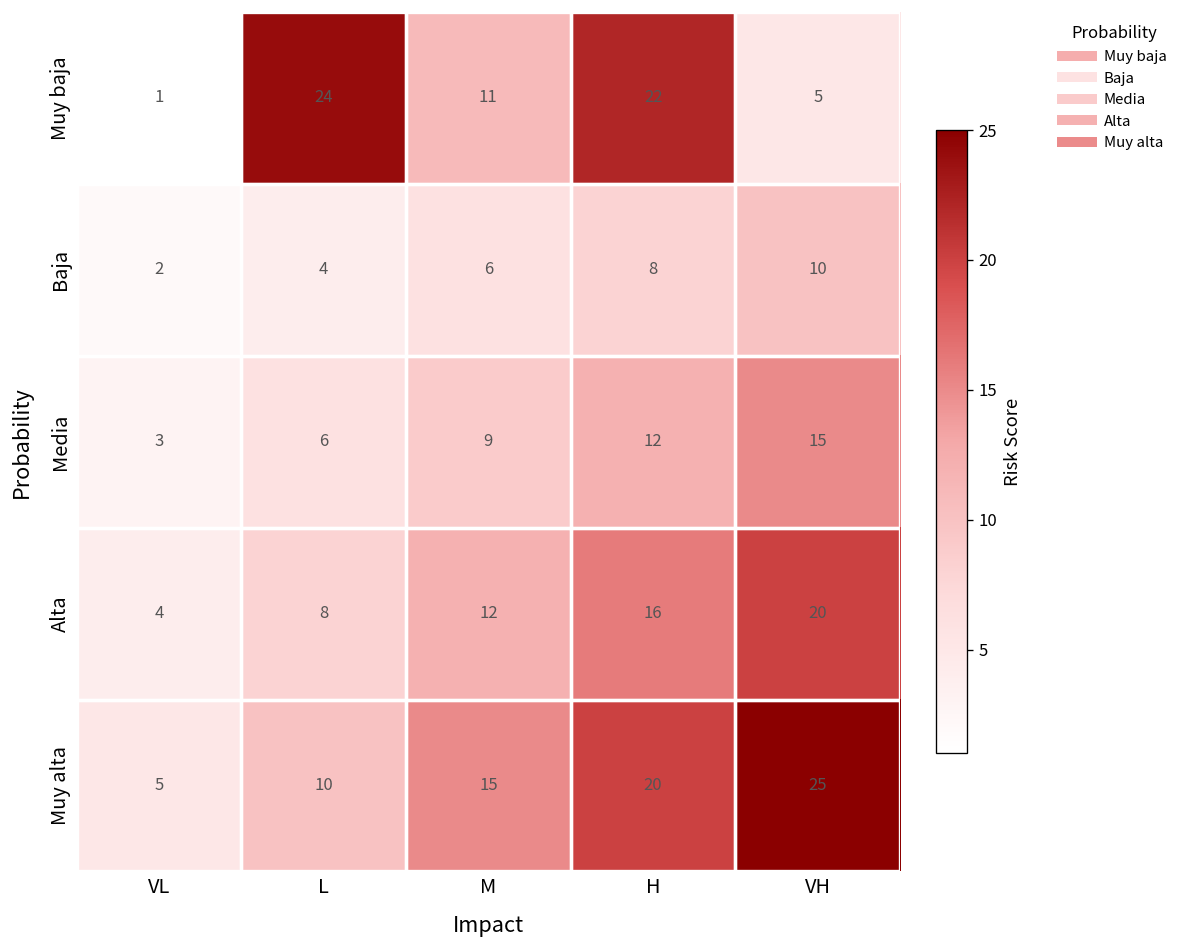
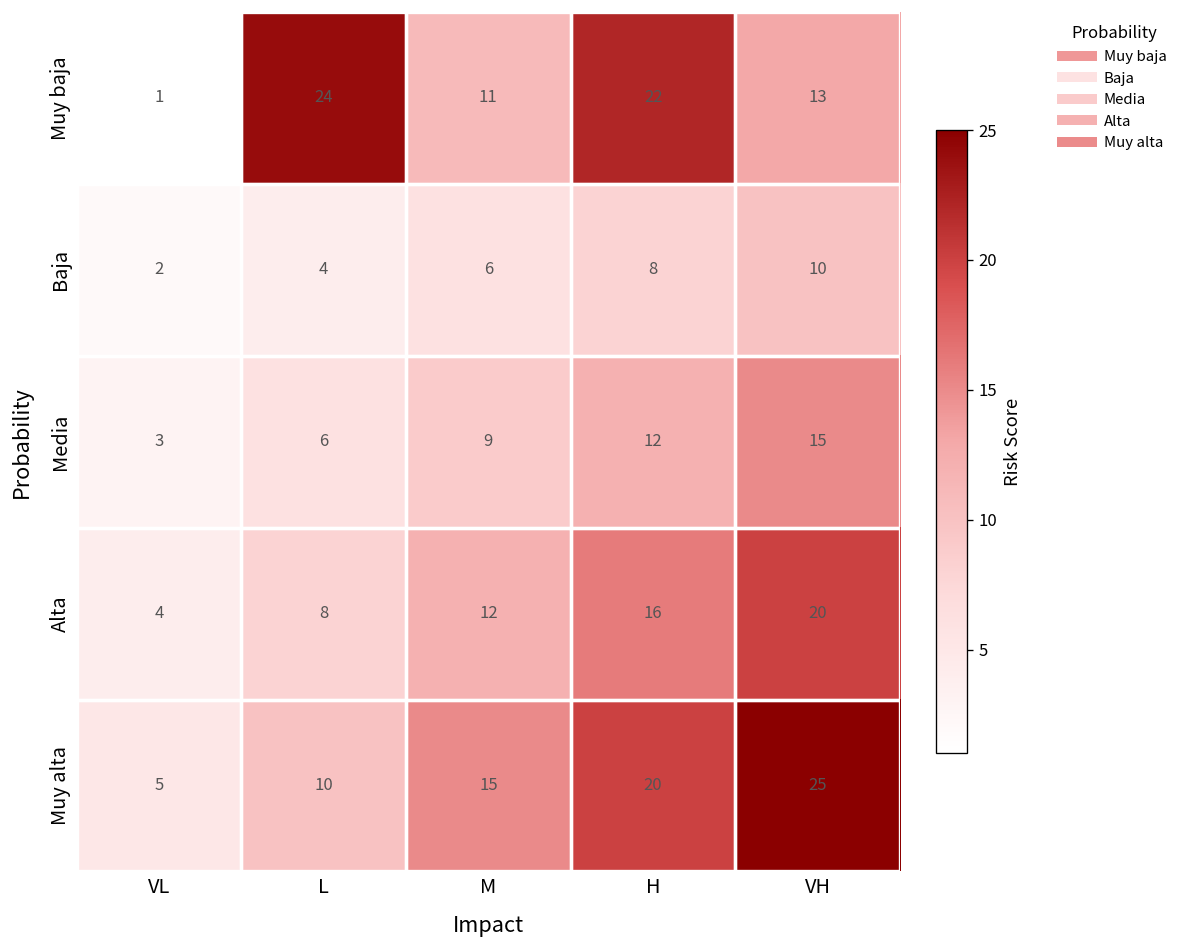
Muy baja, VH: 5 -> 13
